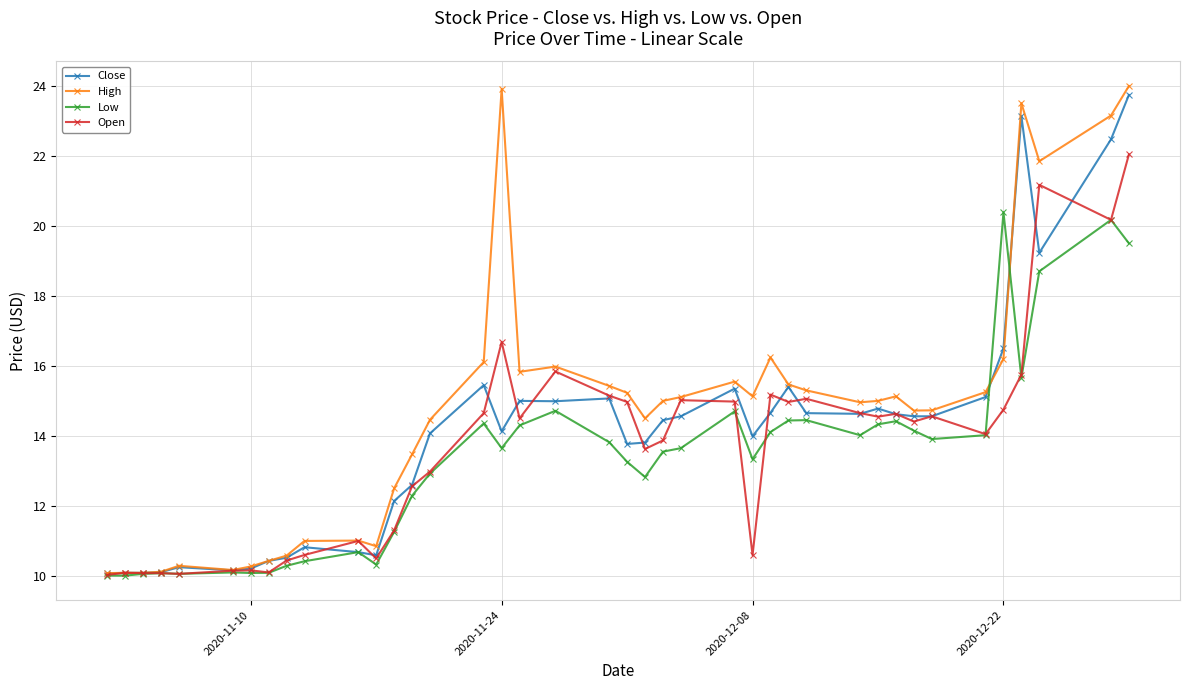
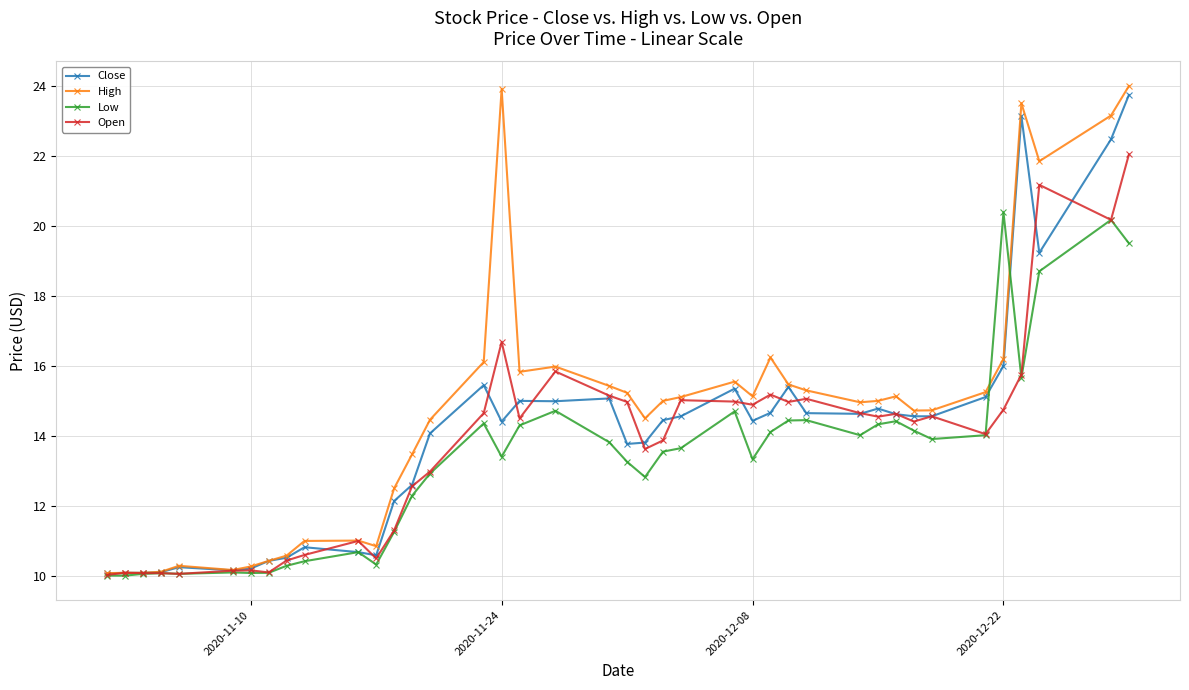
Close, 2020-11-24: 14.1 -> 14.4
Low, 2020-11-24: 13.6 -> 13.4
Close, 2020-12-08: 14.0 -> 14.4
Open, 2020-12-08: 10.6 -> 14.9
Close, 2020-12-22: 16.5 -> 16.0
